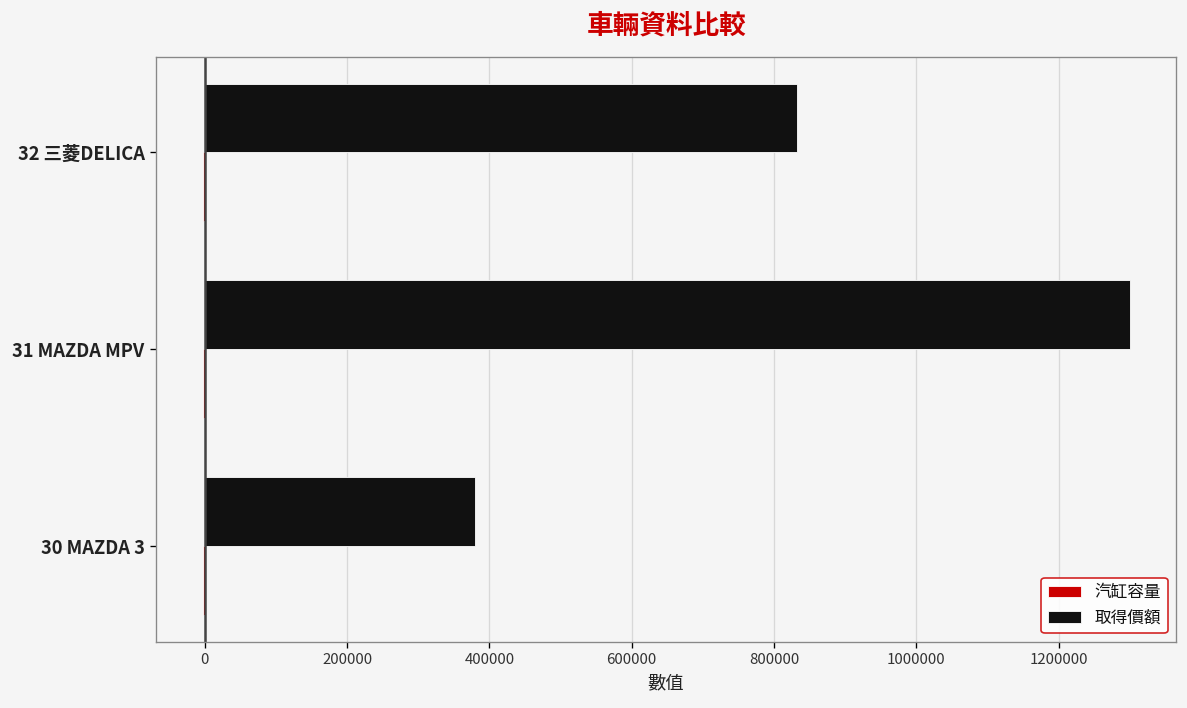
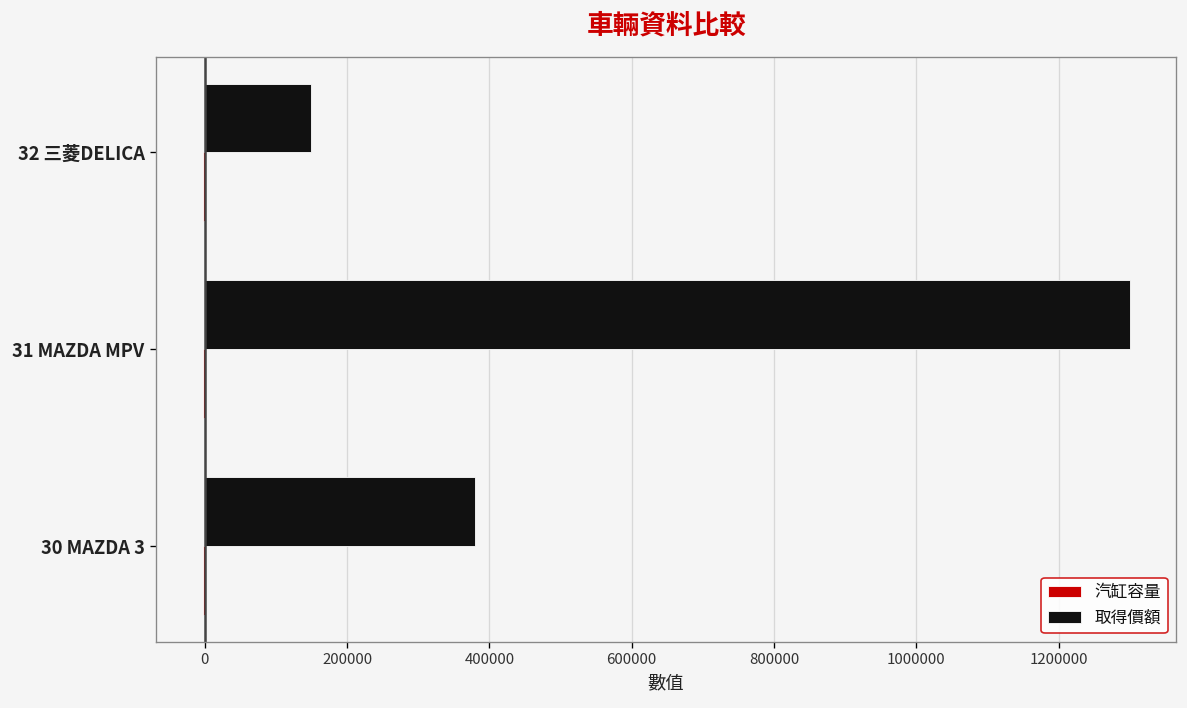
取得價額, 32 三菱DELICA: 830000 -> 150000
